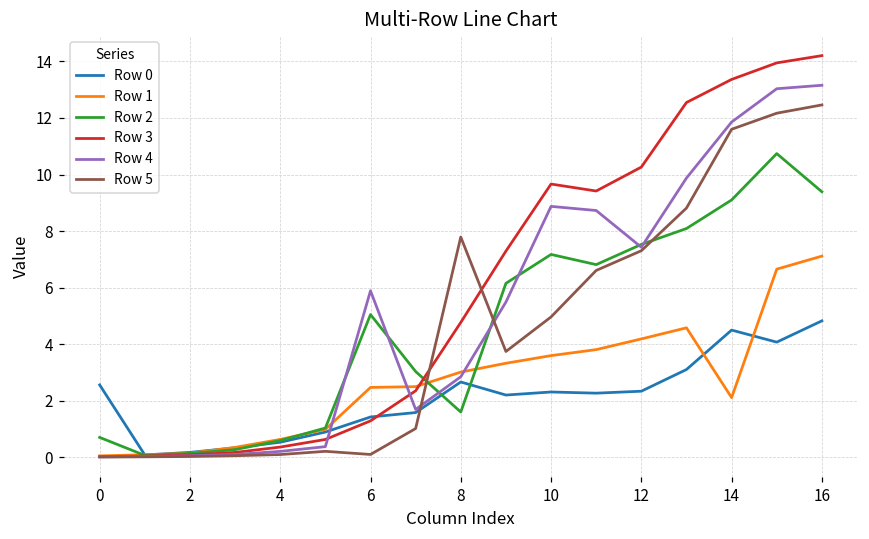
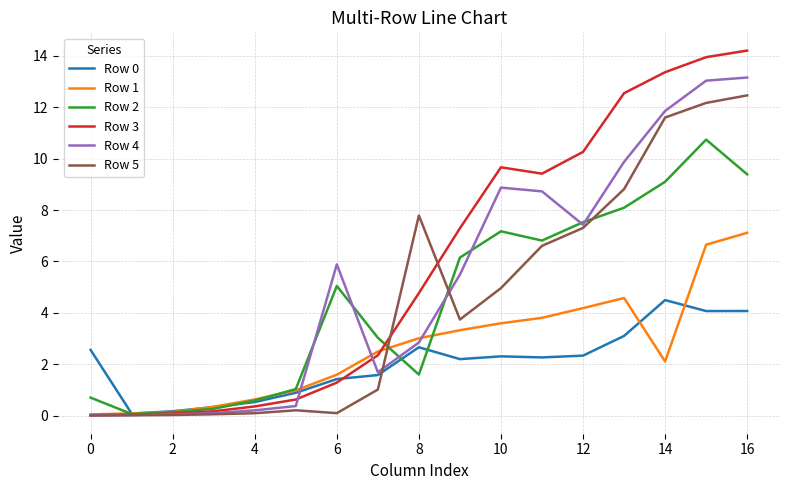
Row 1, 6: 2.5 -> 1.6
Row 0, 16: 4.8 -> 4.1
